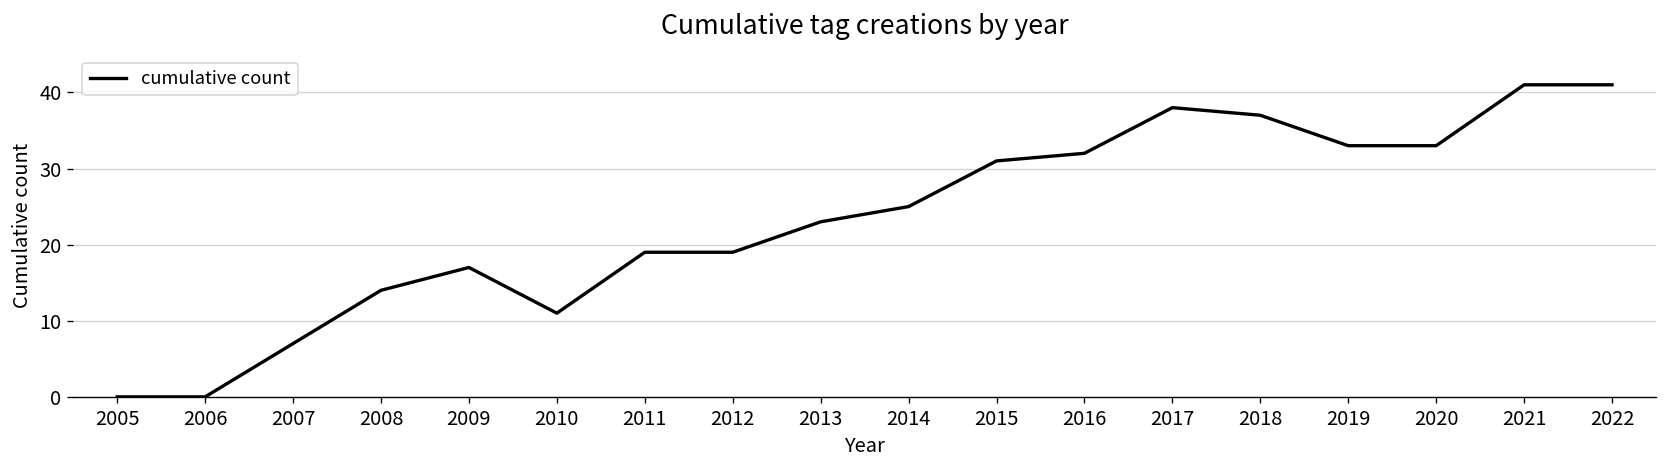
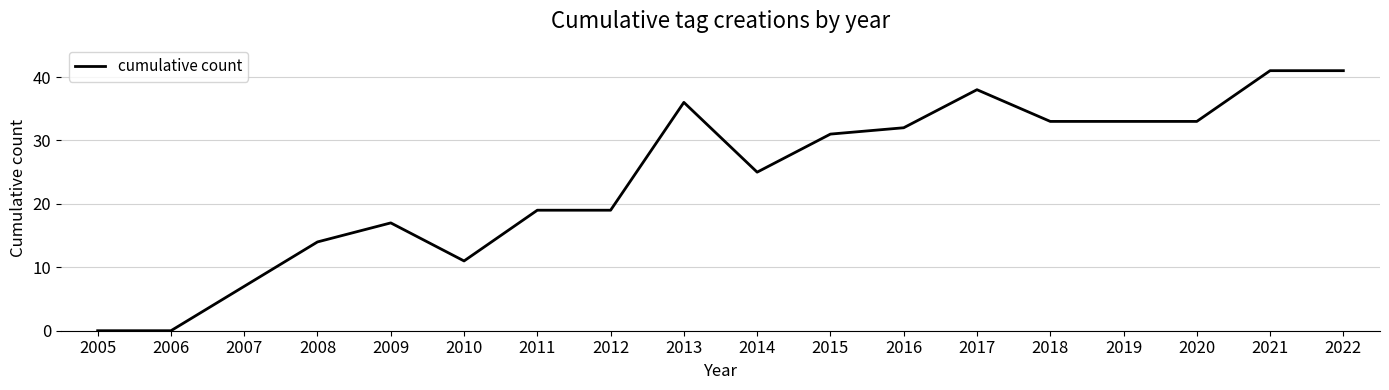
2013: 23 -> 36
2018: 37 -> 33
